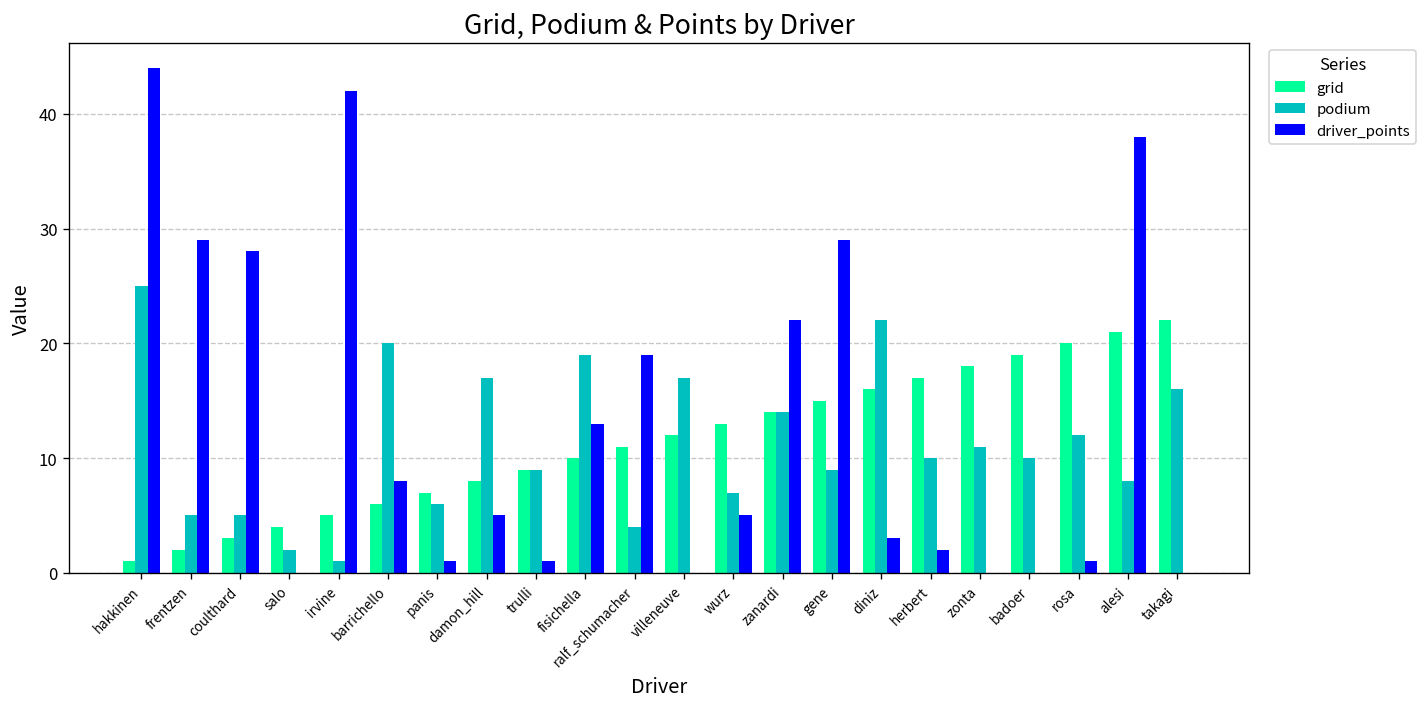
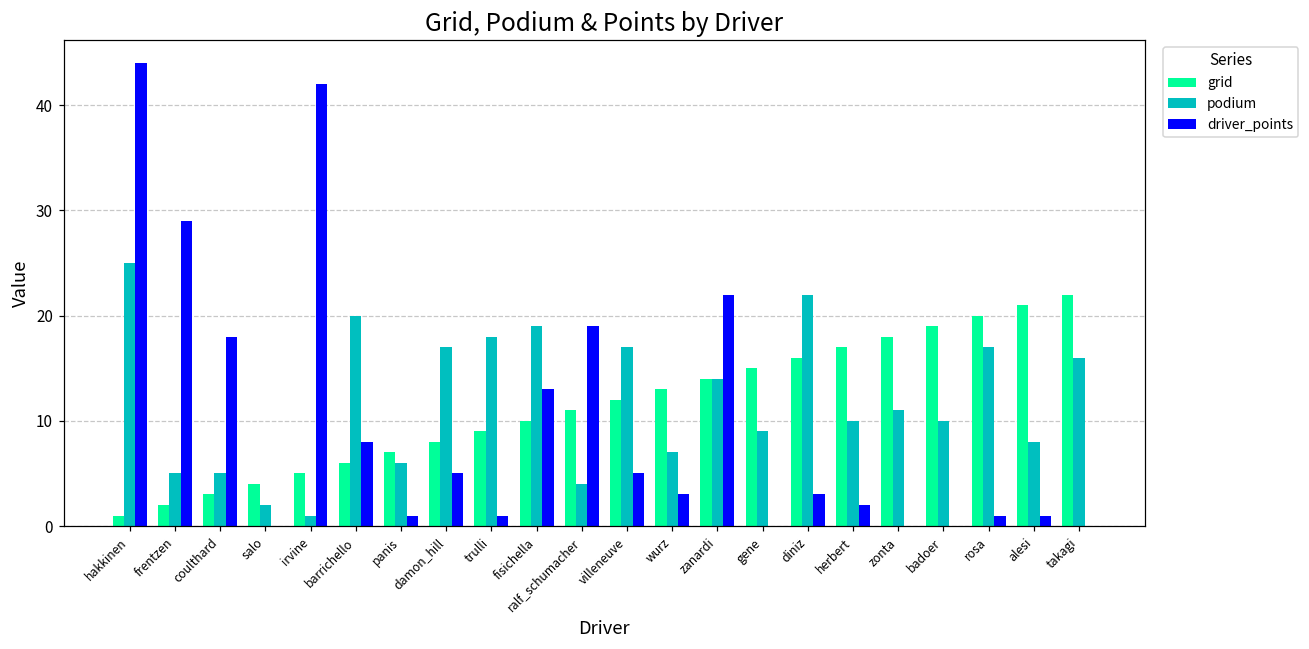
driver_points, coulthard: 28 -> 18
podium, trulli: 9 -> 18
driver_points, villeneuve: 0 -> 5
driver_points, wurz: 5 -> 3
driver_points, gene: 29 -> 0
podium, rosa: 12 -> 17
driver_points, alesi: 38 -> 1
